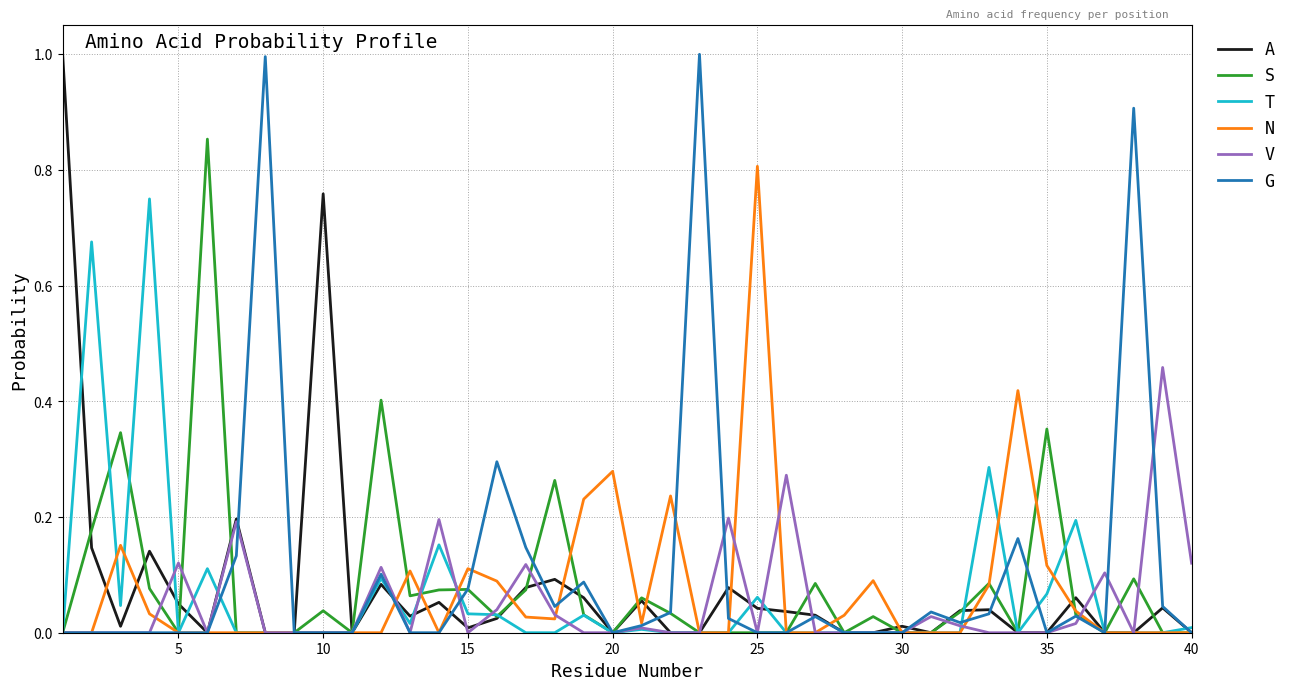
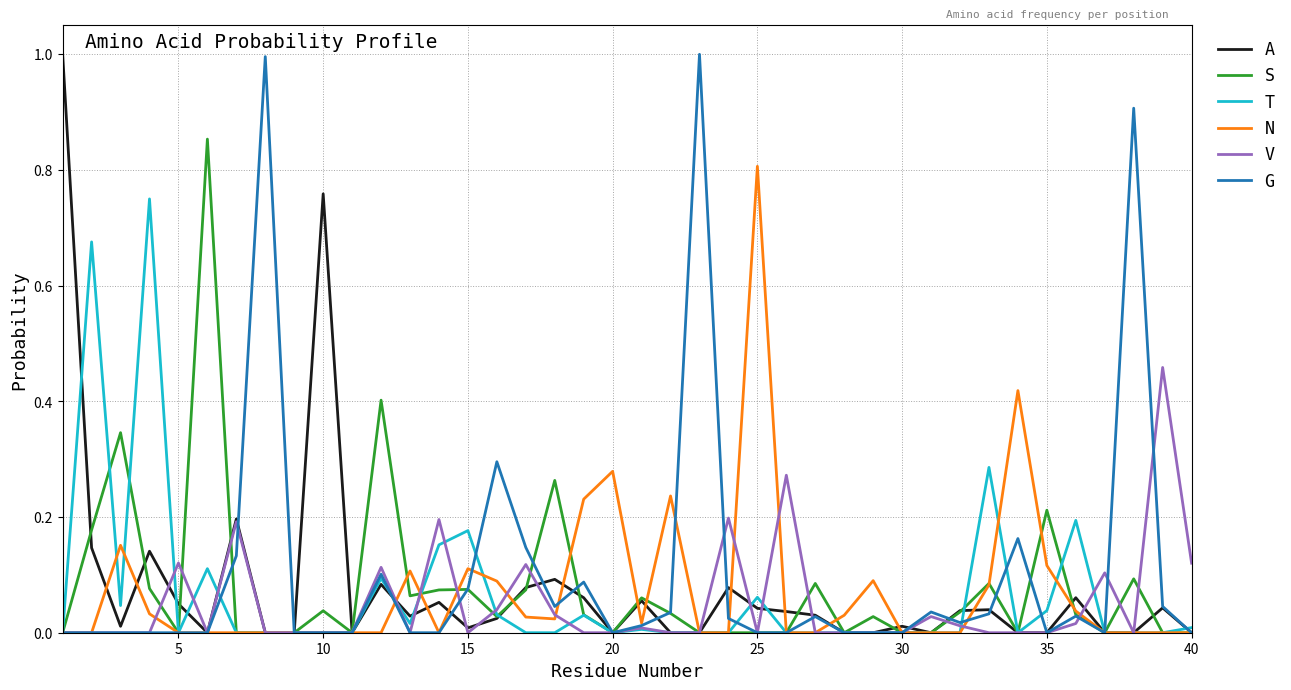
T, 15: 0.03 -> 0.18
S, 35: 0.35 -> 0.21
T, 35: 0.07 -> 0.04
